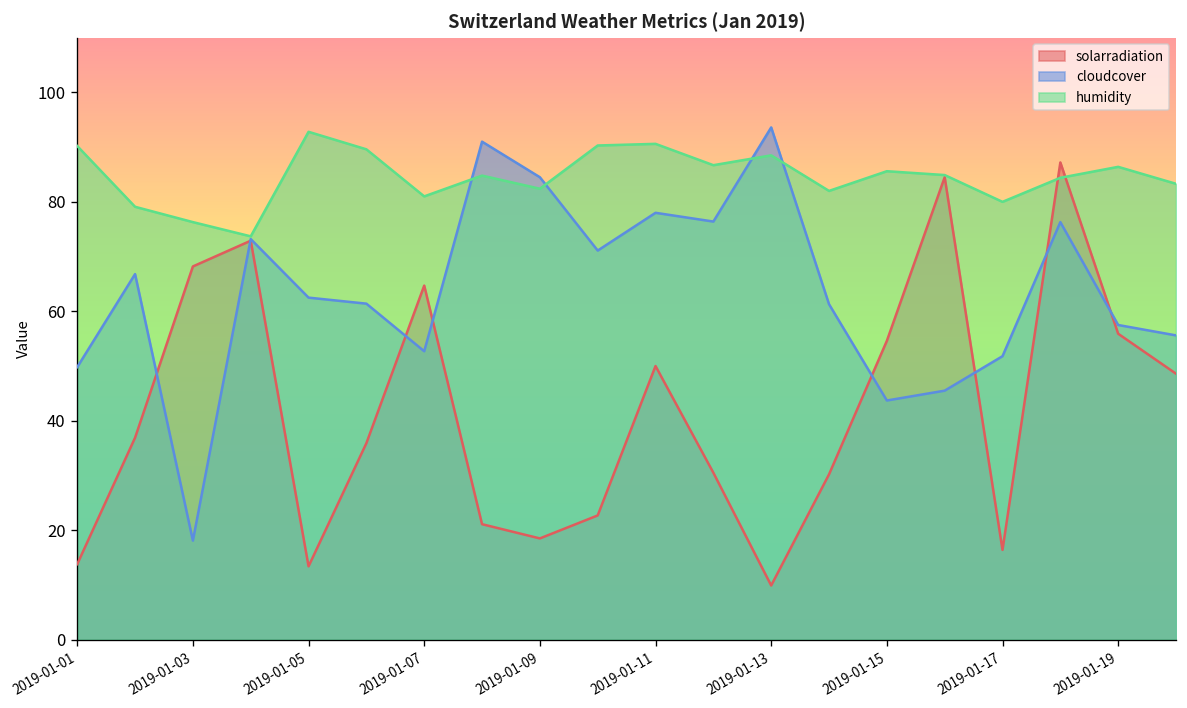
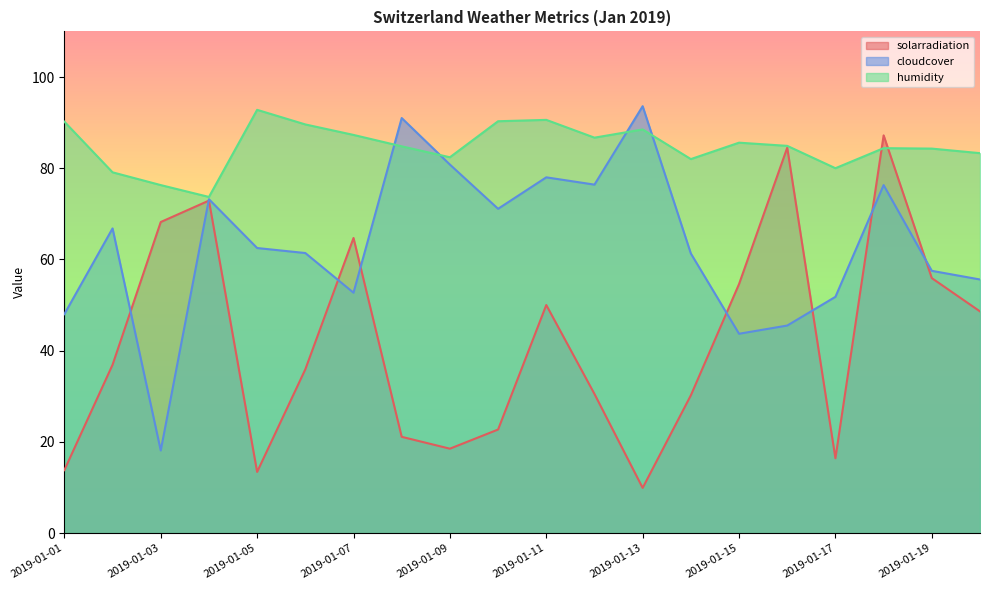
cloudcover, 2019-01-01: 50 -> 48
humidity, 2019-01-07: 81 -> 87
cloudcover, 2019-01-09: 85 -> 81
humidity, 2019-01-19: 86 -> 84
